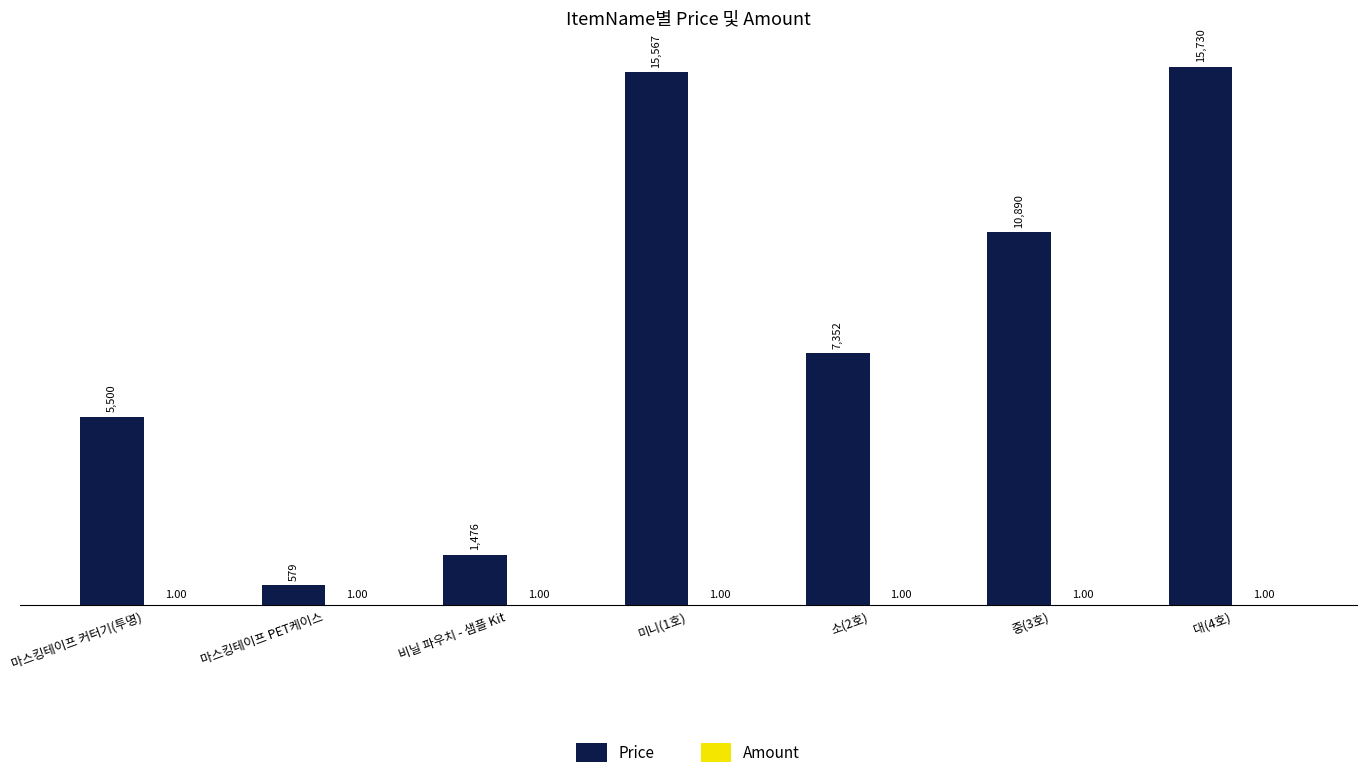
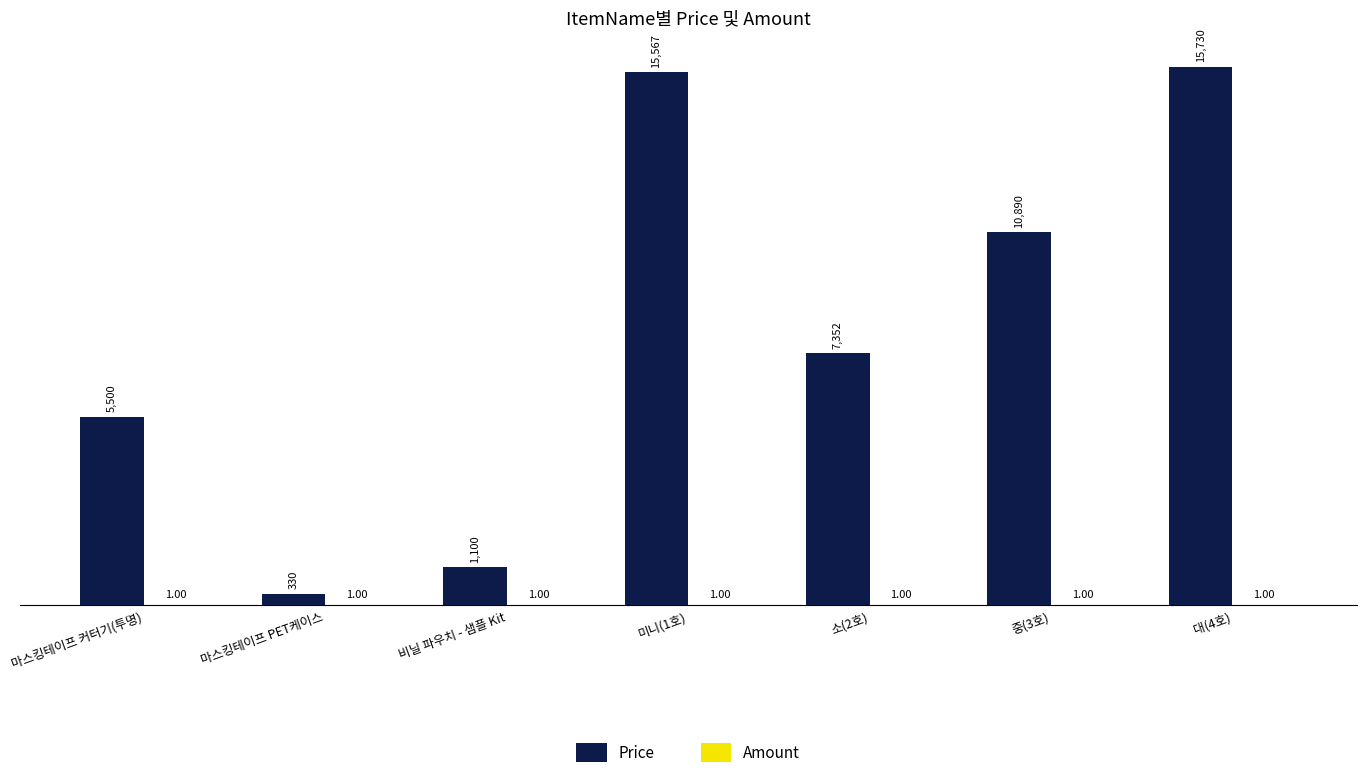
Price, 마스킹테이프 PET케이스: 579 -> 330
Price, 비닐 파우치 - 샘플 Kit: 1,476 -> 1,100
